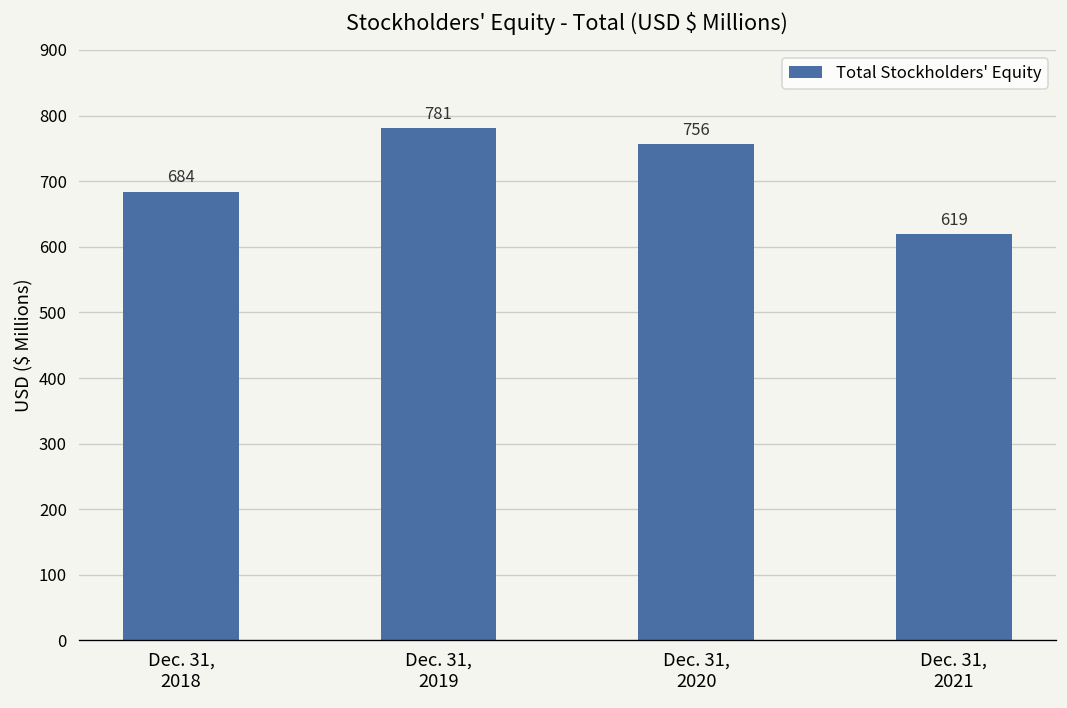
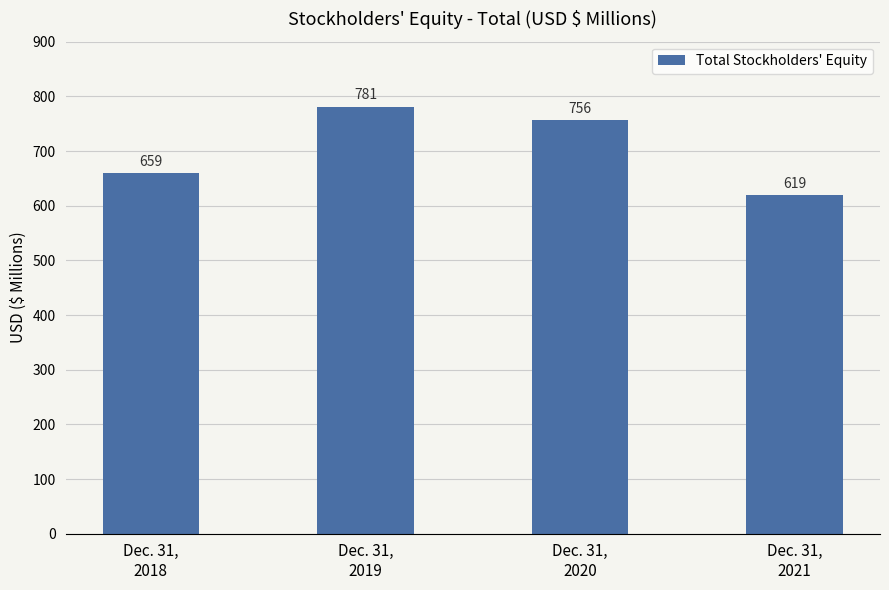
Dec. 31, 2018: 684 -> 659
